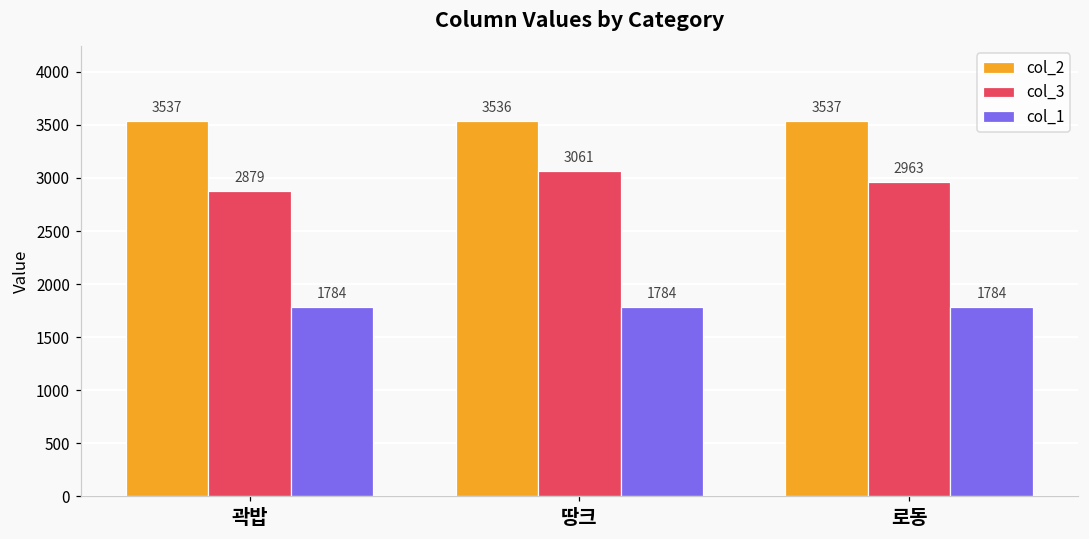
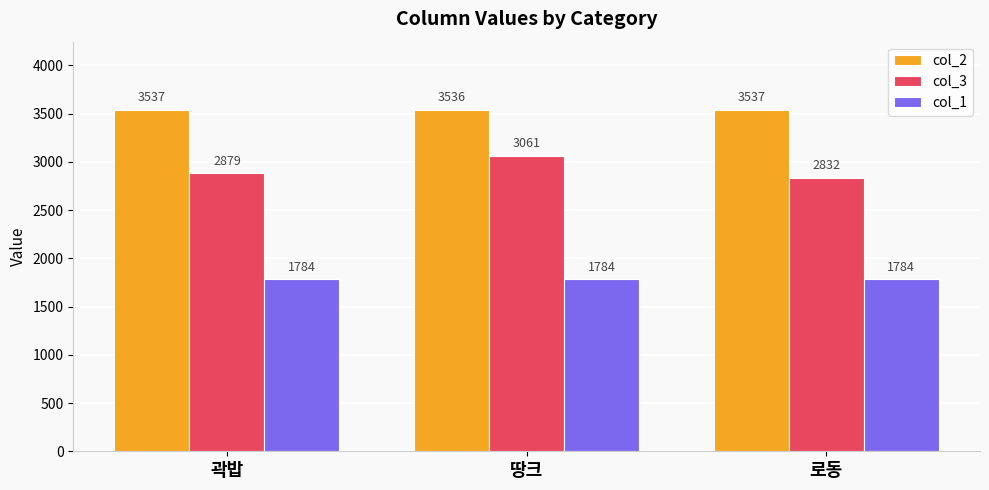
col_3, 로동: 2963 -> 2832
